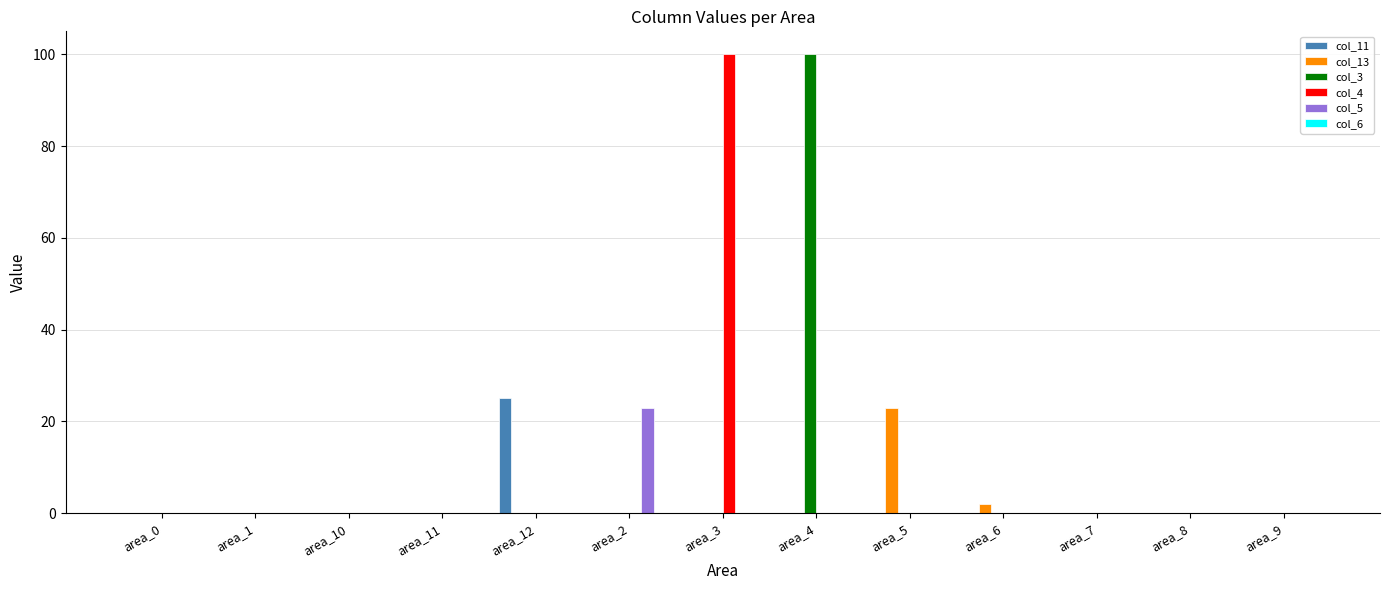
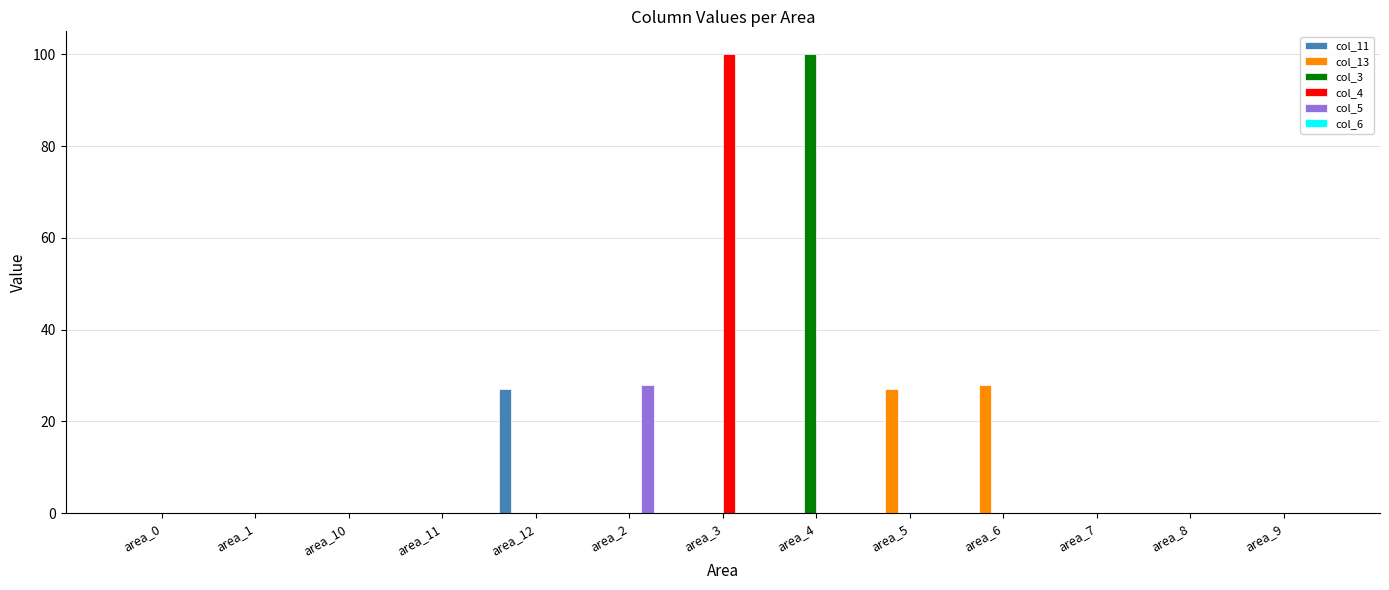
col_11, area_12: 25 -> 27
col_5, area_2: 23 -> 28
col_13, area_5: 23 -> 27
col_13, area_6: 2 -> 28
